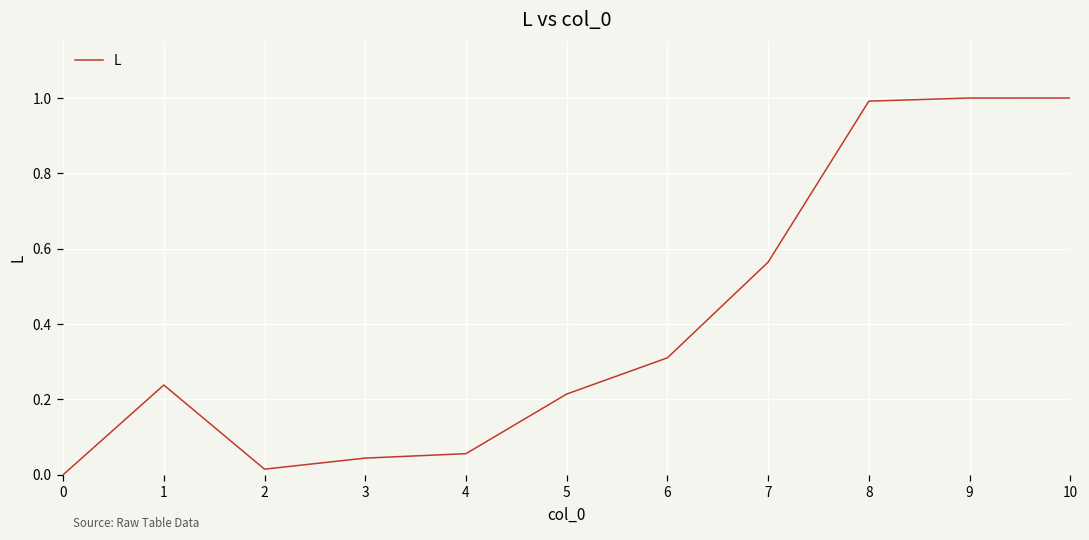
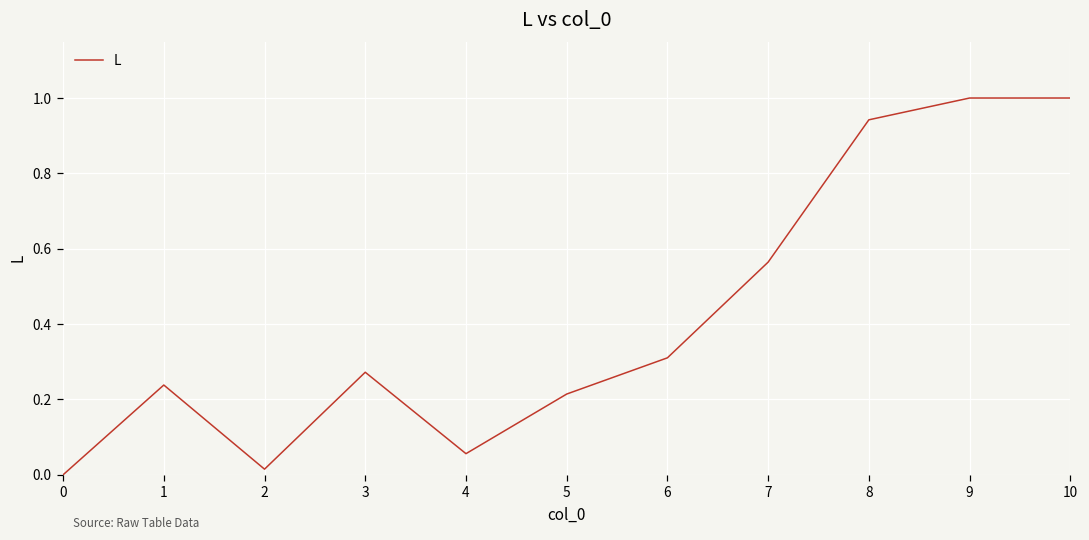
3: 0.04 -> 0.27
8: 0.99 -> 0.94
